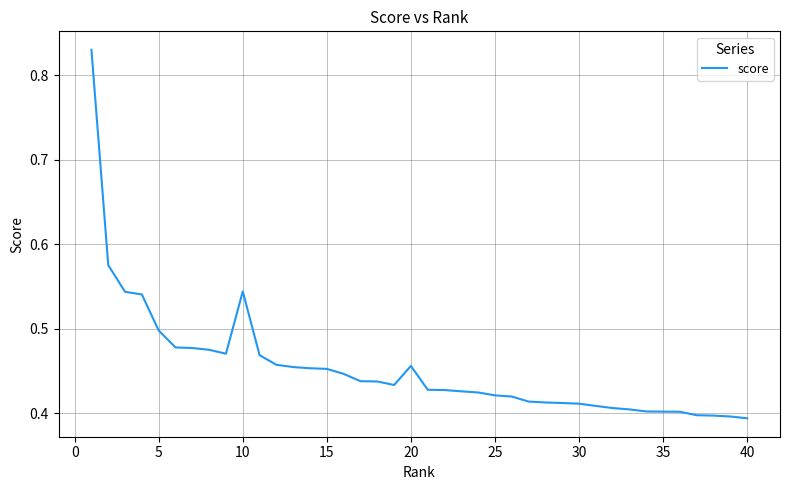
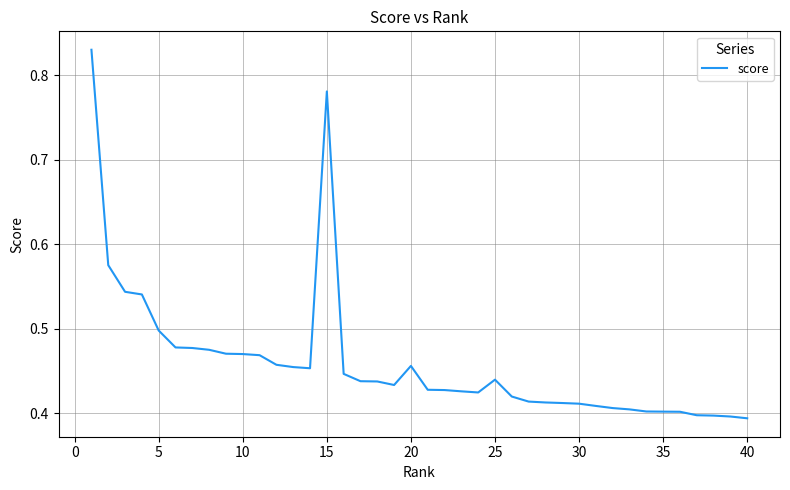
10: 0.54 -> 0.47
15: 0.45 -> 0.78
25: 0.42 -> 0.44
